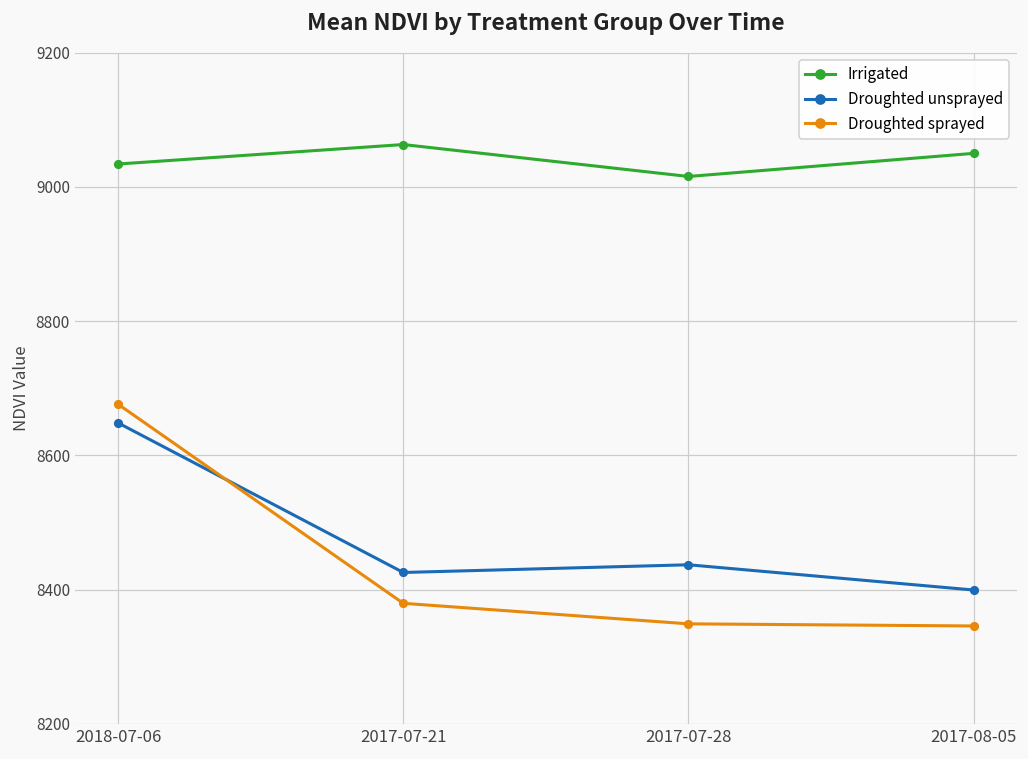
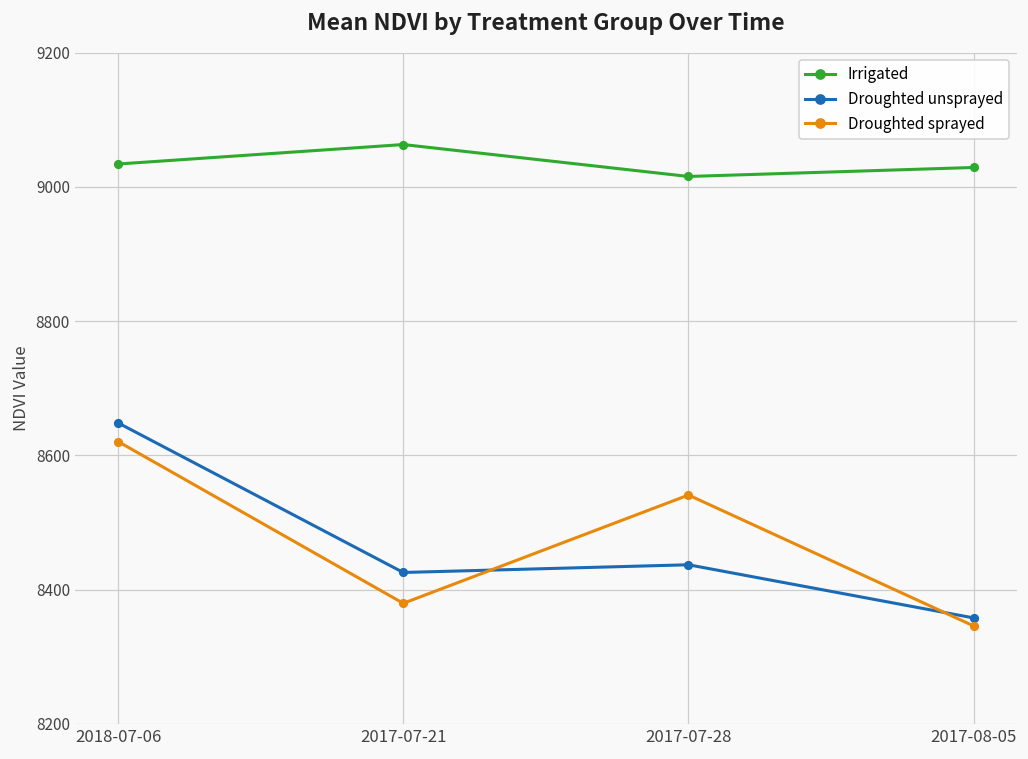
Droughted sprayed, 2018-07-06: 8680 -> 8620
Droughted sprayed, 2017-07-28: 8350 -> 8540
Irrigated, 2017-08-05: 9050 -> 9030
Droughted unsprayed, 2017-08-05: 8400 -> 8360
